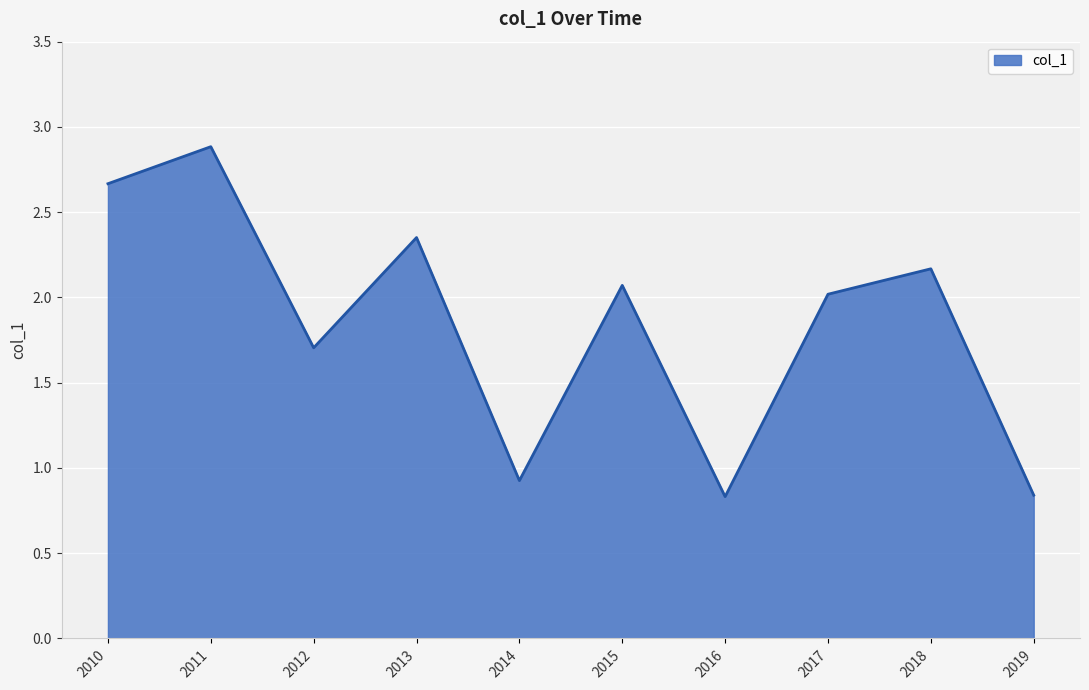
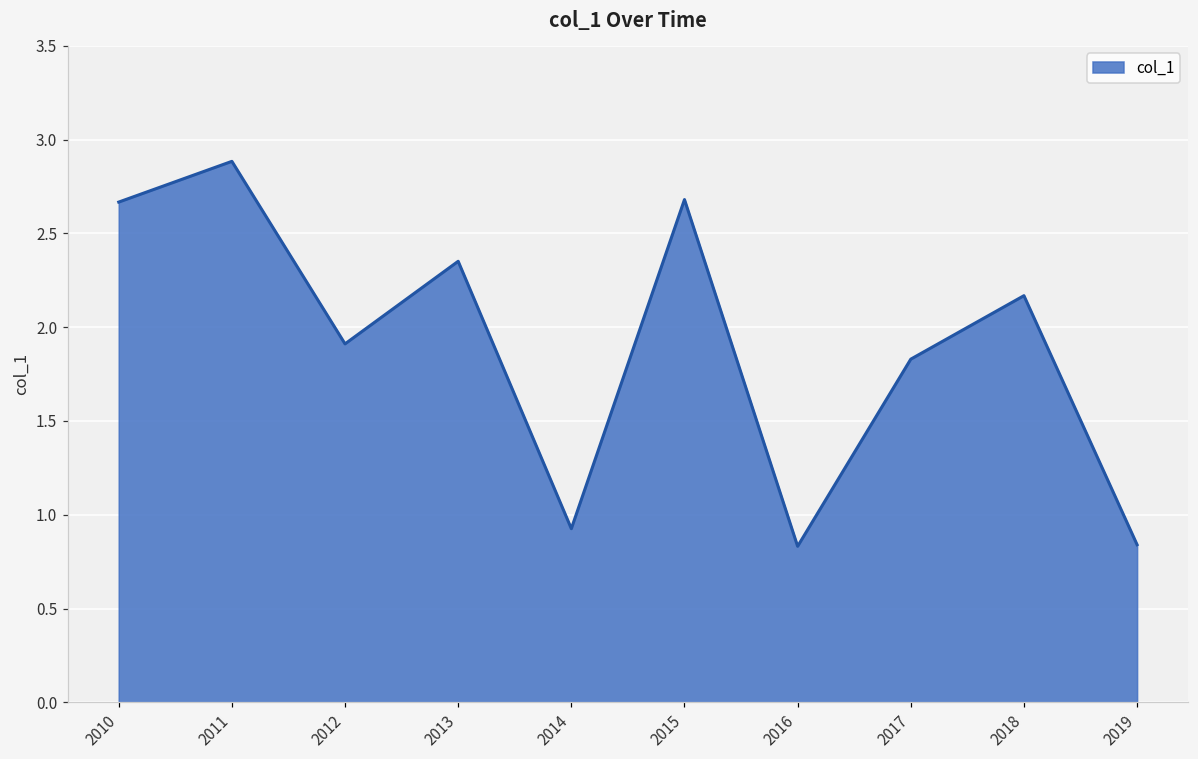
2012: 1.70 -> 1.91
2015: 2.07 -> 2.68
2017: 2.02 -> 1.83
